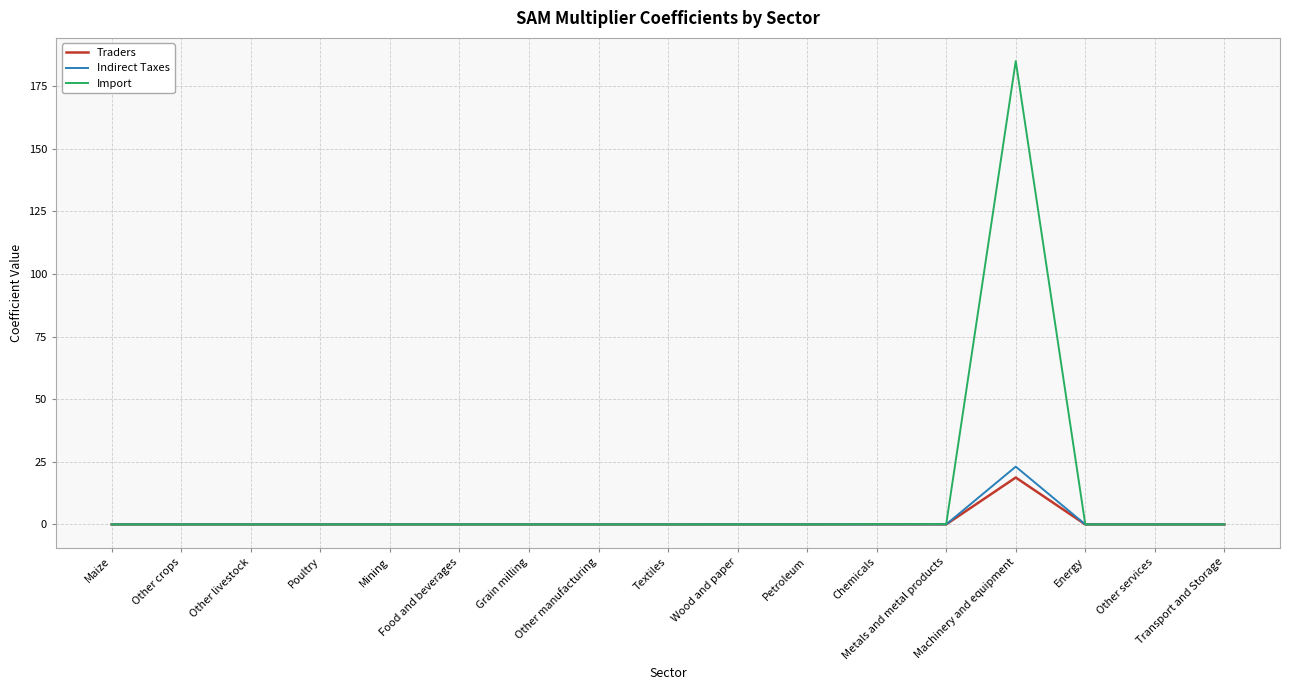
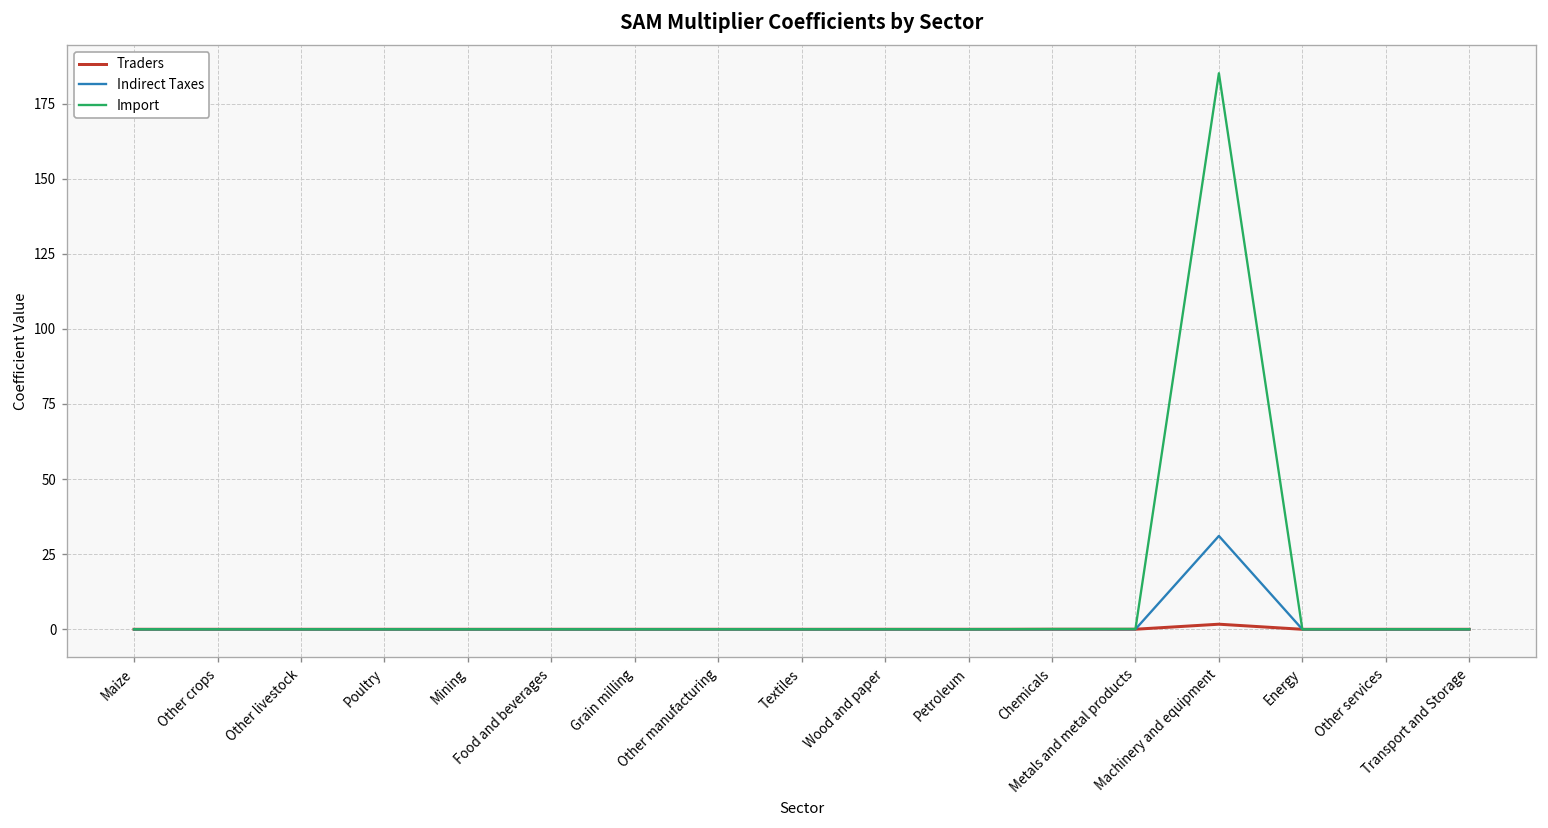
Traders, Machinery and equipment: 19 -> 2
Indirect Taxes, Machinery and equipment: 23 -> 31
